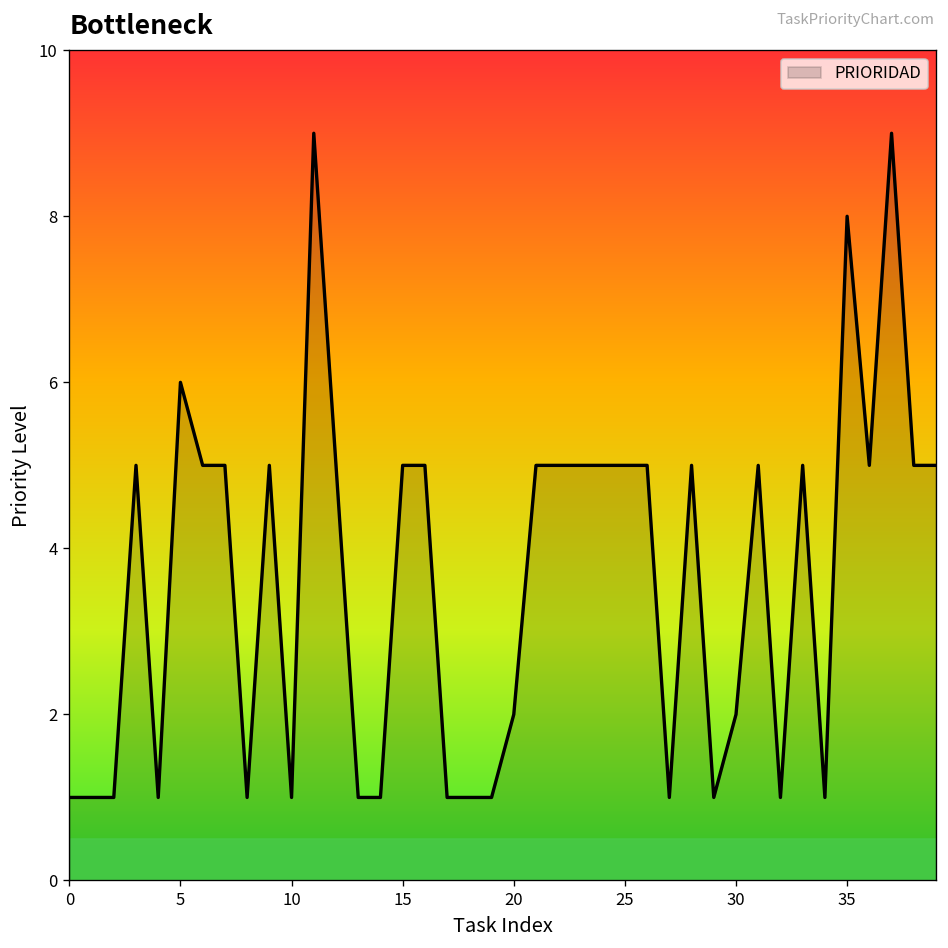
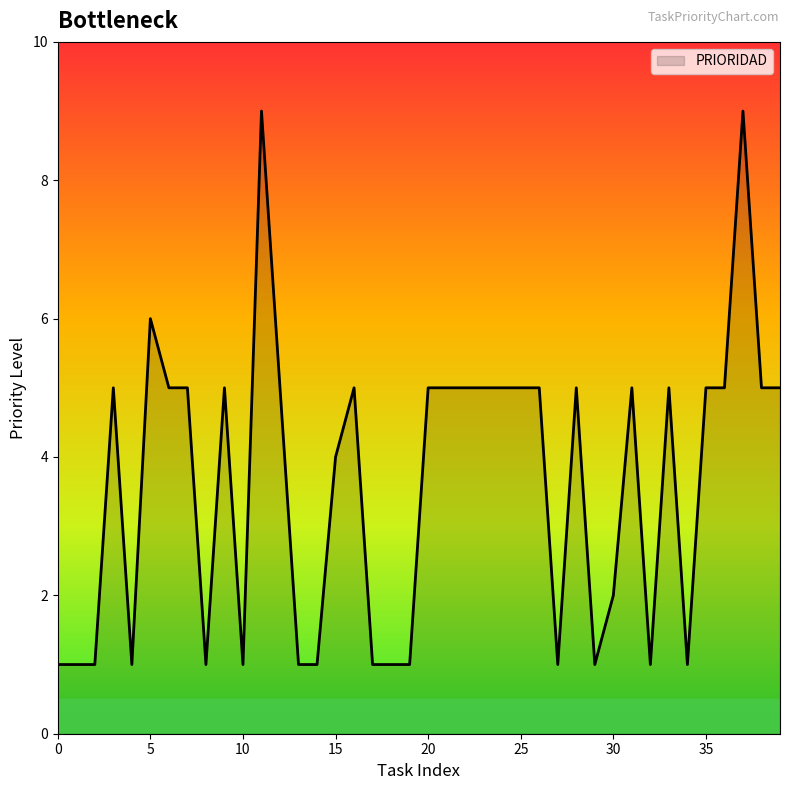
15: 5 -> 4
20: 2 -> 5
35: 8 -> 5
